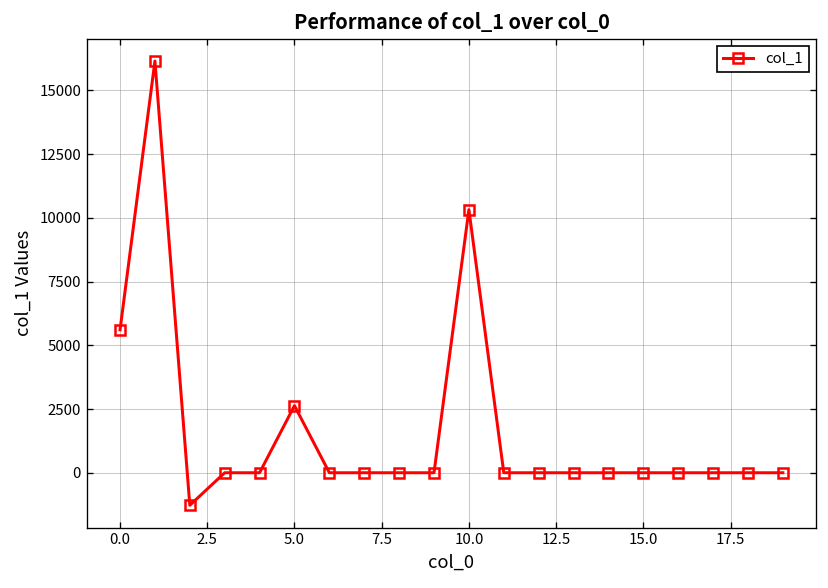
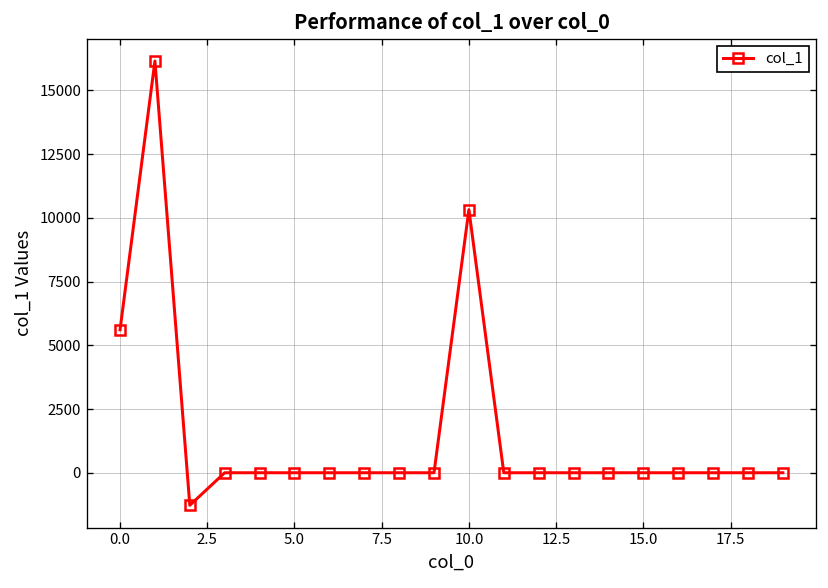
5.0: 2600 -> 0
